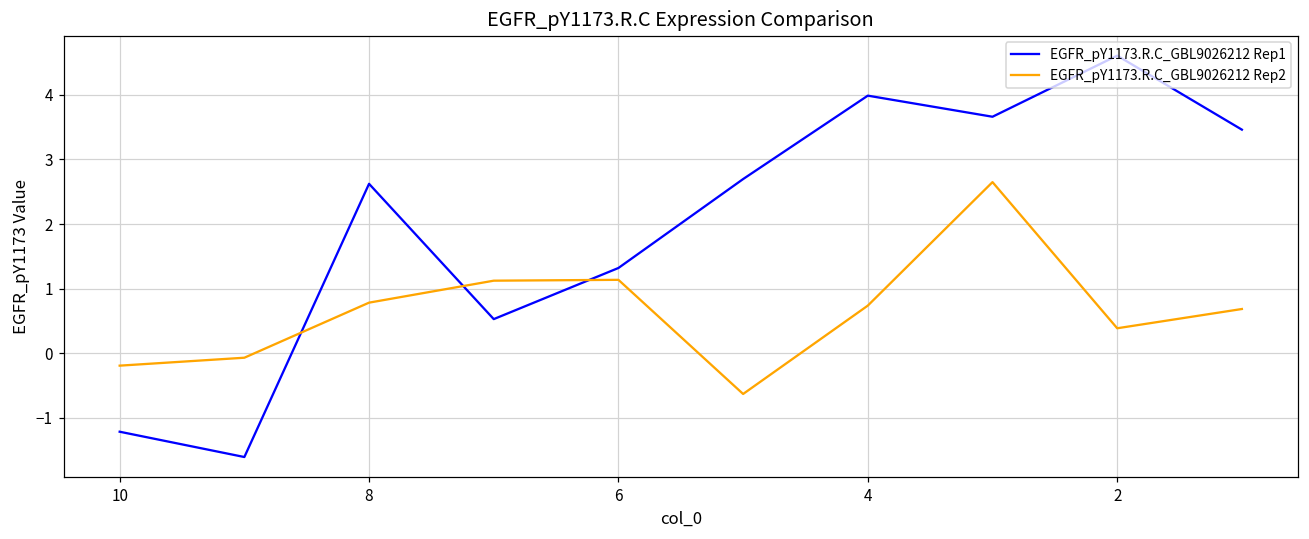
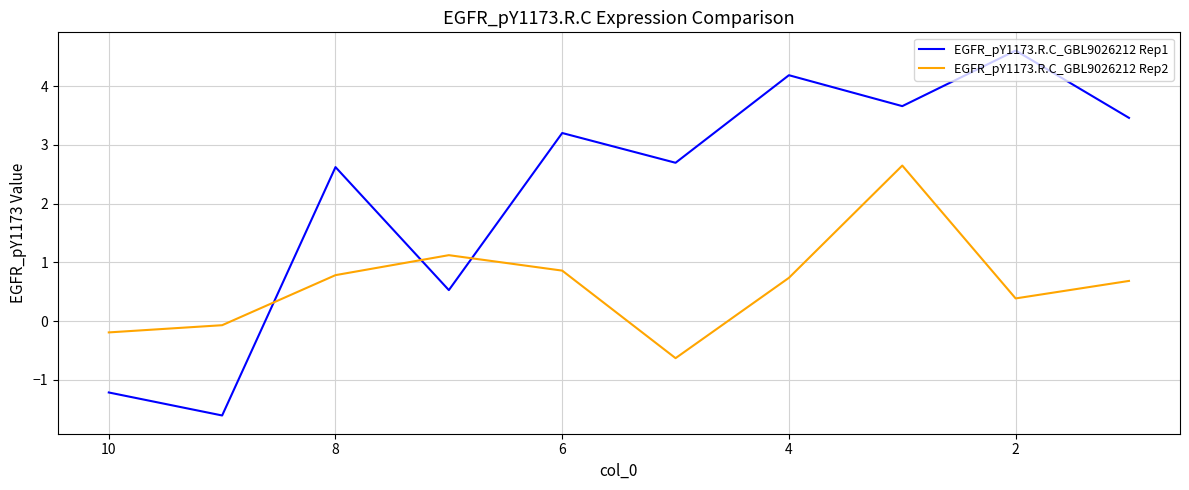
EGFR_pY1173.R.C_GBL9026212 Rep1, 6: 1.3 -> 3.2
EGFR_pY1173.R.C_GBL9026212 Rep2, 6: 1.1 -> 0.9
EGFR_pY1173.R.C_GBL9026212 Rep1, 4: 4.0 -> 4.2
